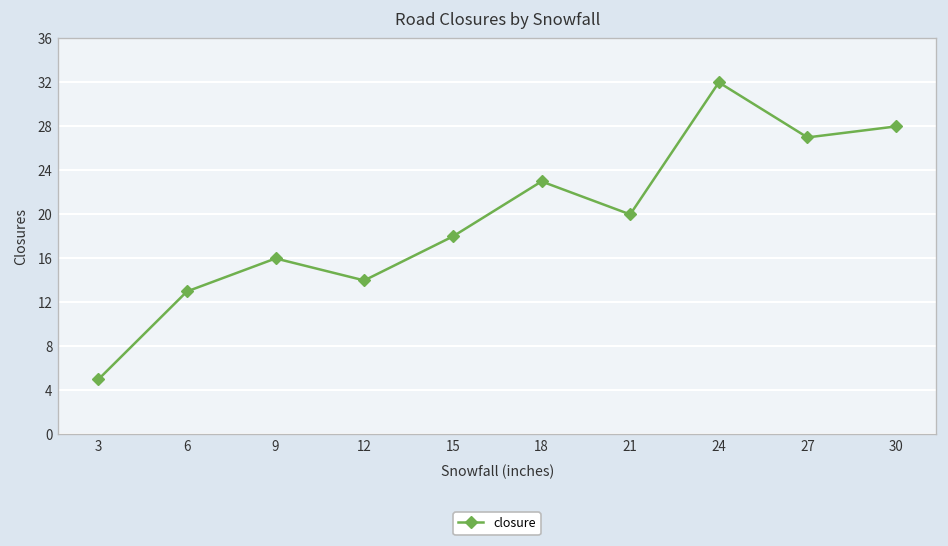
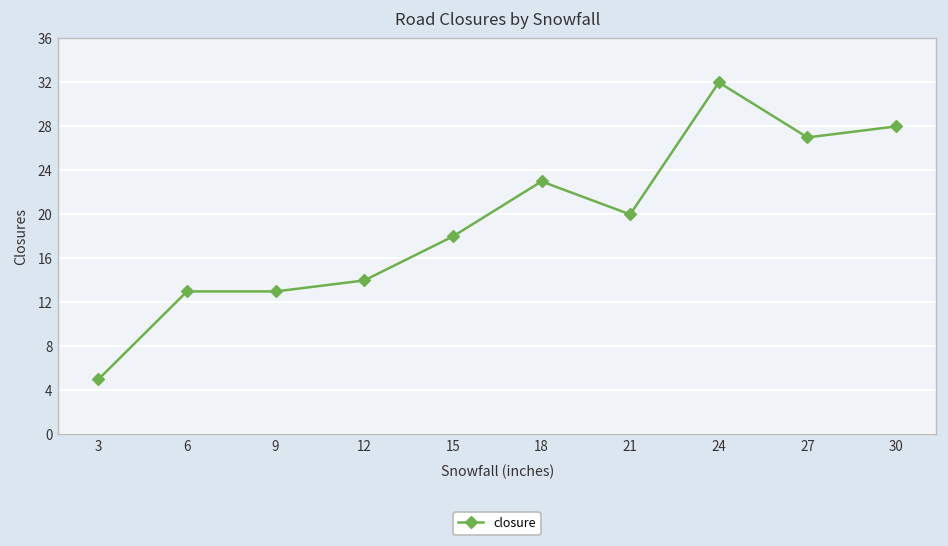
9: 16 -> 13
